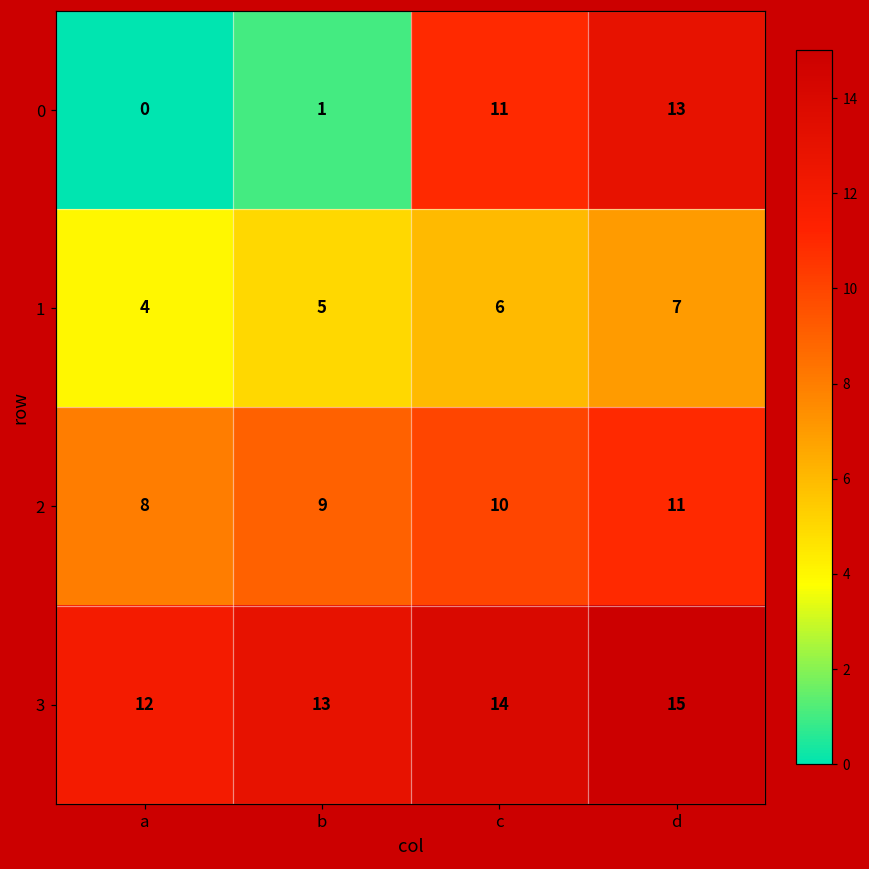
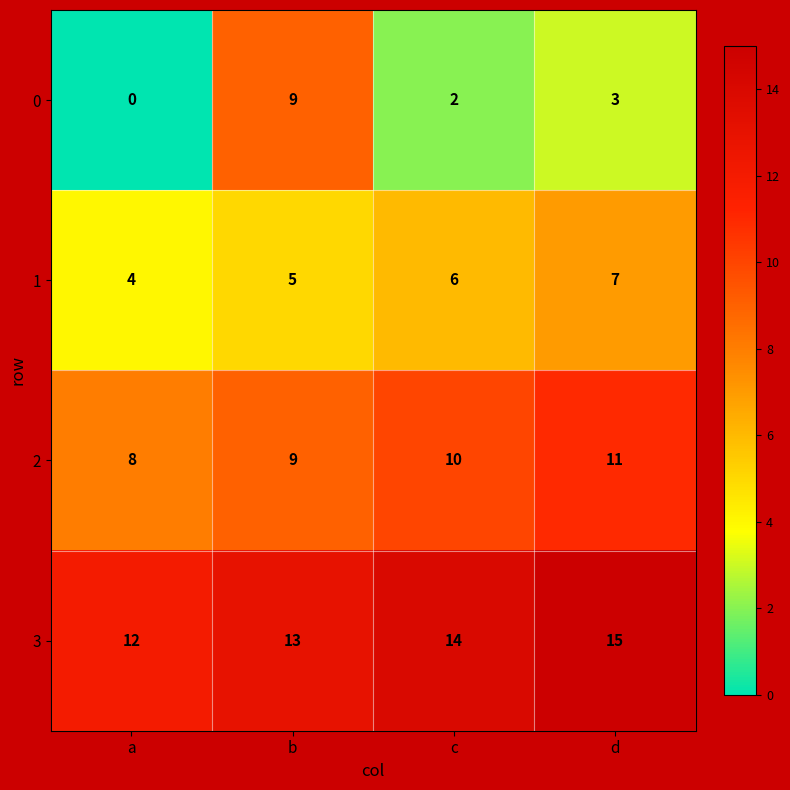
0, b: 1 -> 9
0, c: 11 -> 2
0, d: 13 -> 3
